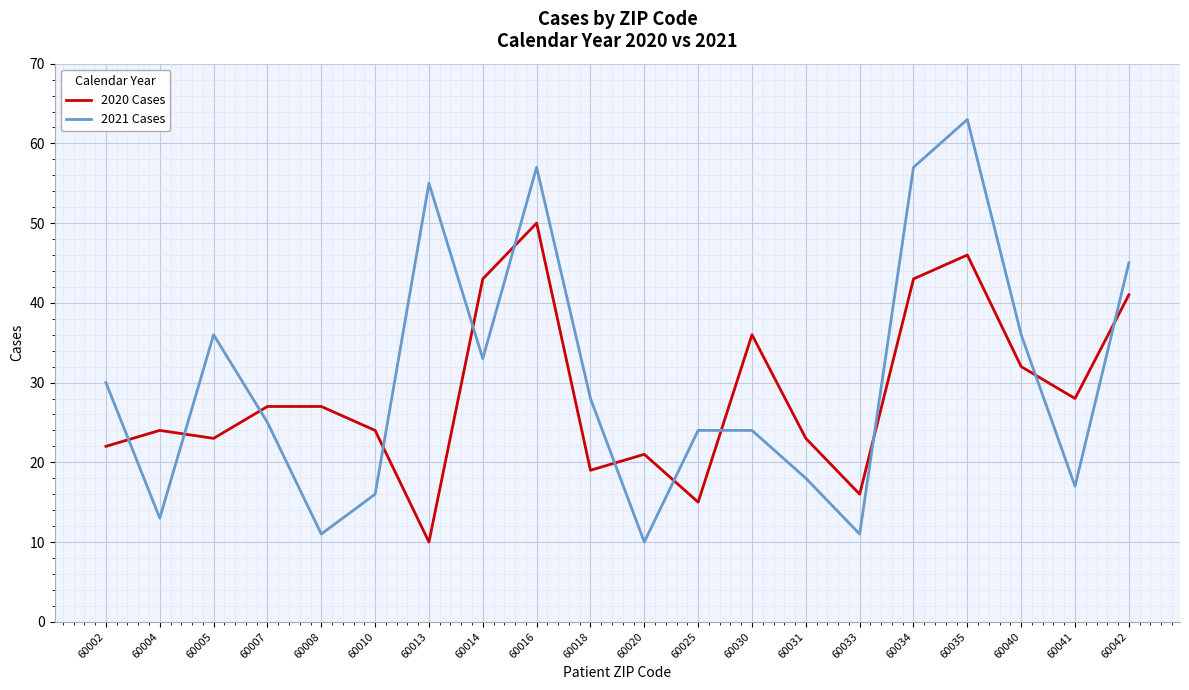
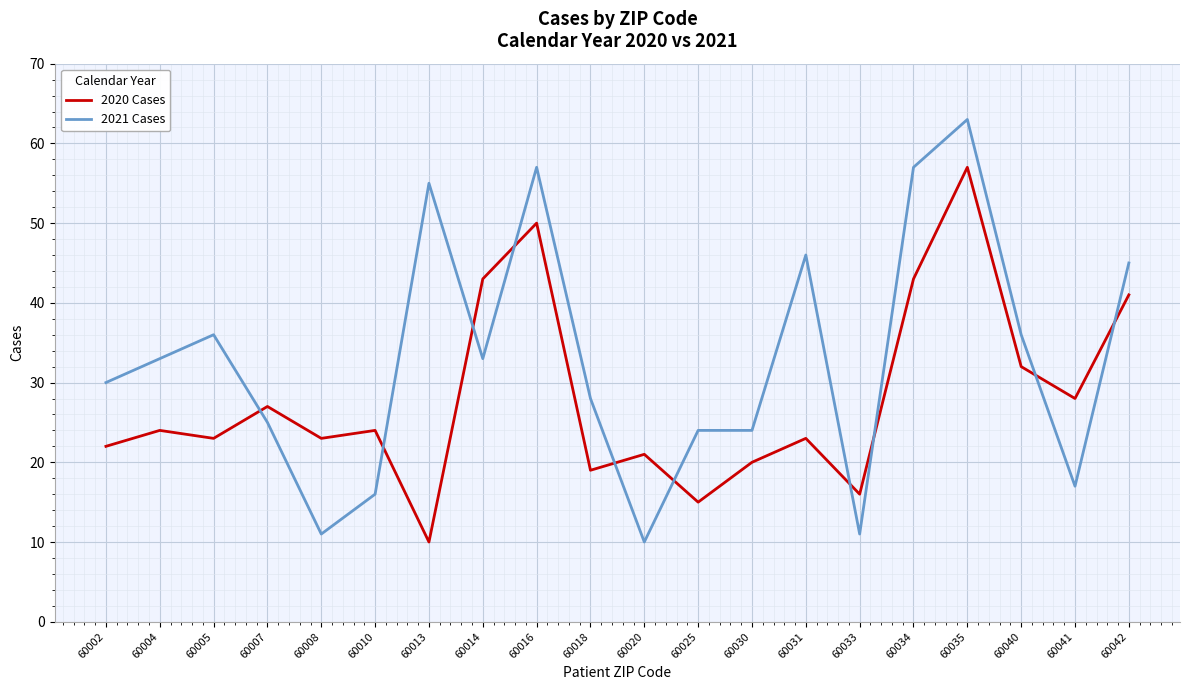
2021 Cases, 60004: 13 -> 33
2020 Cases, 60008: 27 -> 23
2020 Cases, 60030: 36 -> 20
2021 Cases, 60031: 18 -> 46
2020 Cases, 60035: 46 -> 57
